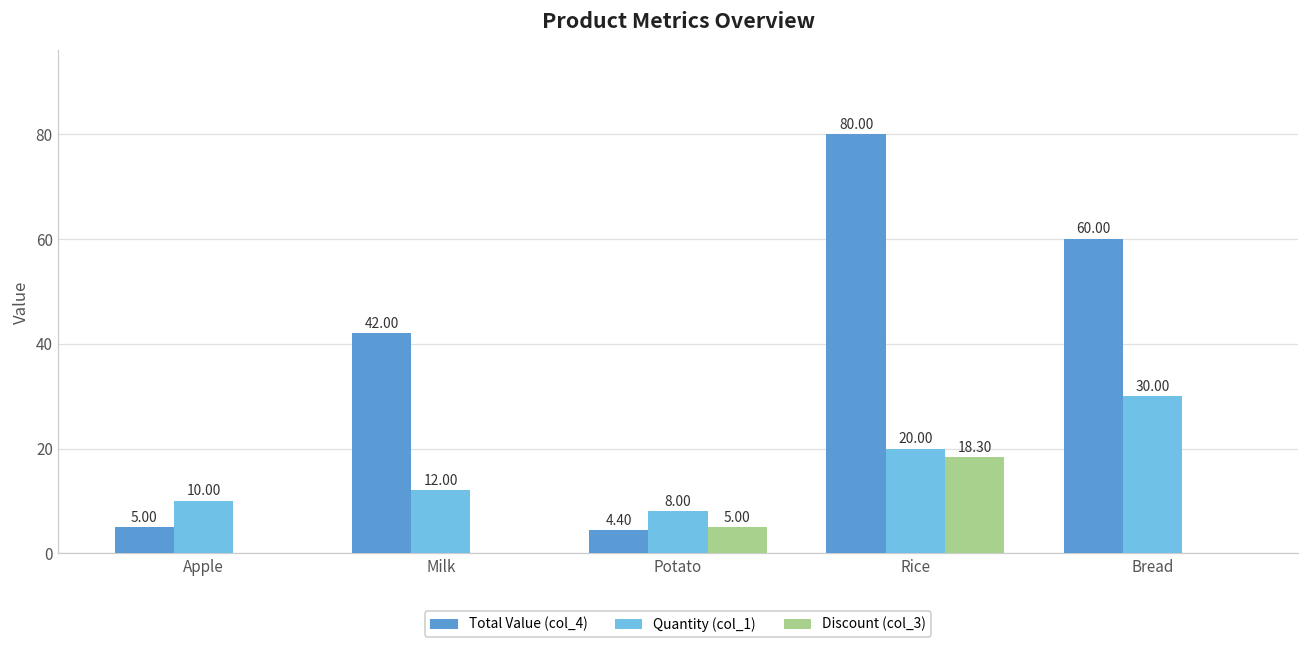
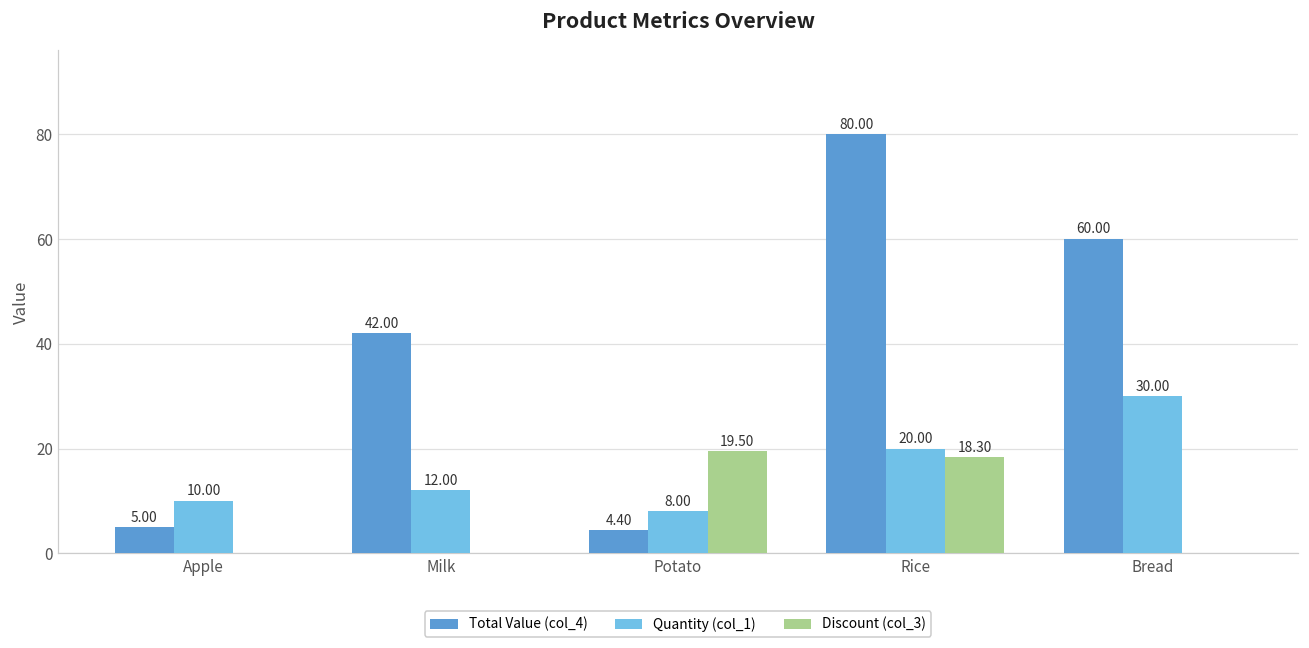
Discount (col_3), Potato: 5.00 -> 19.50
